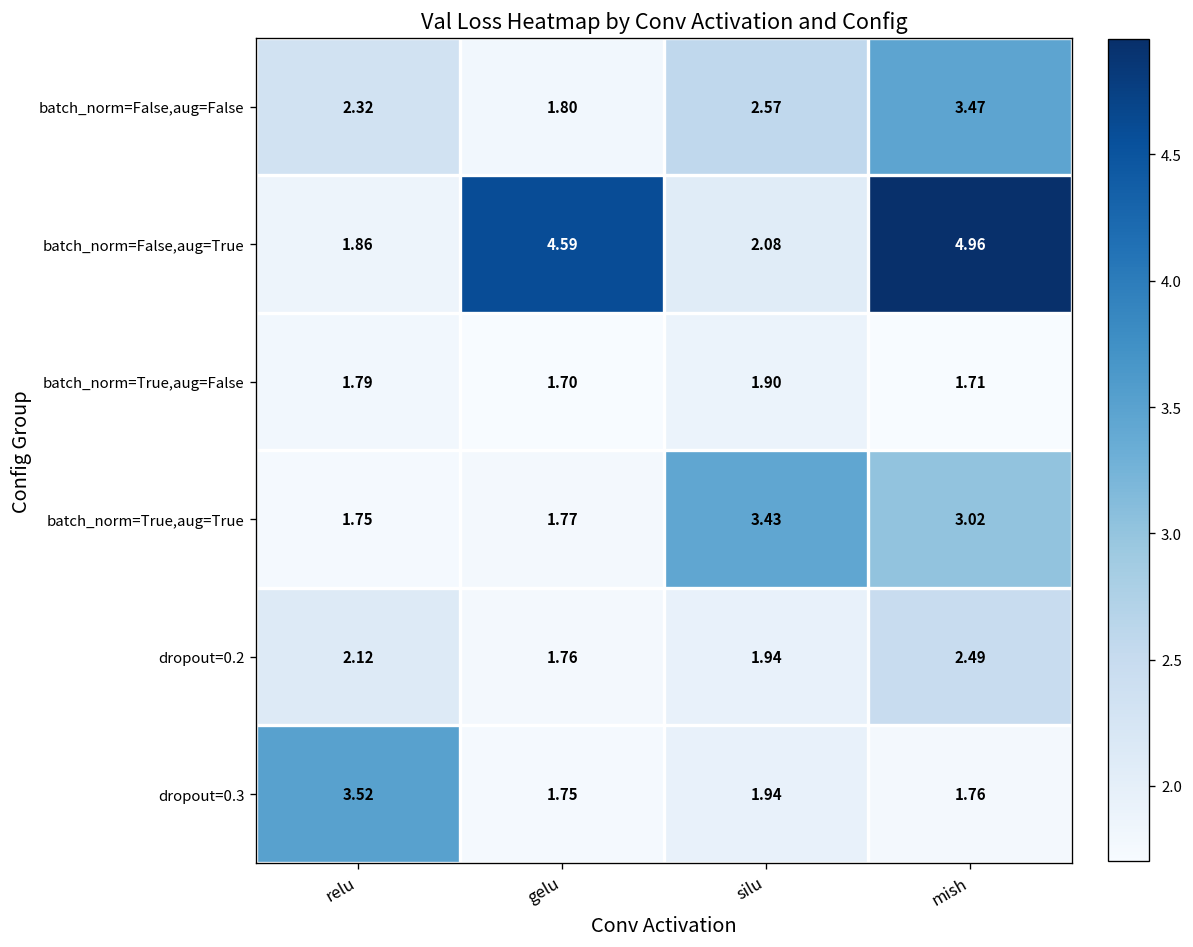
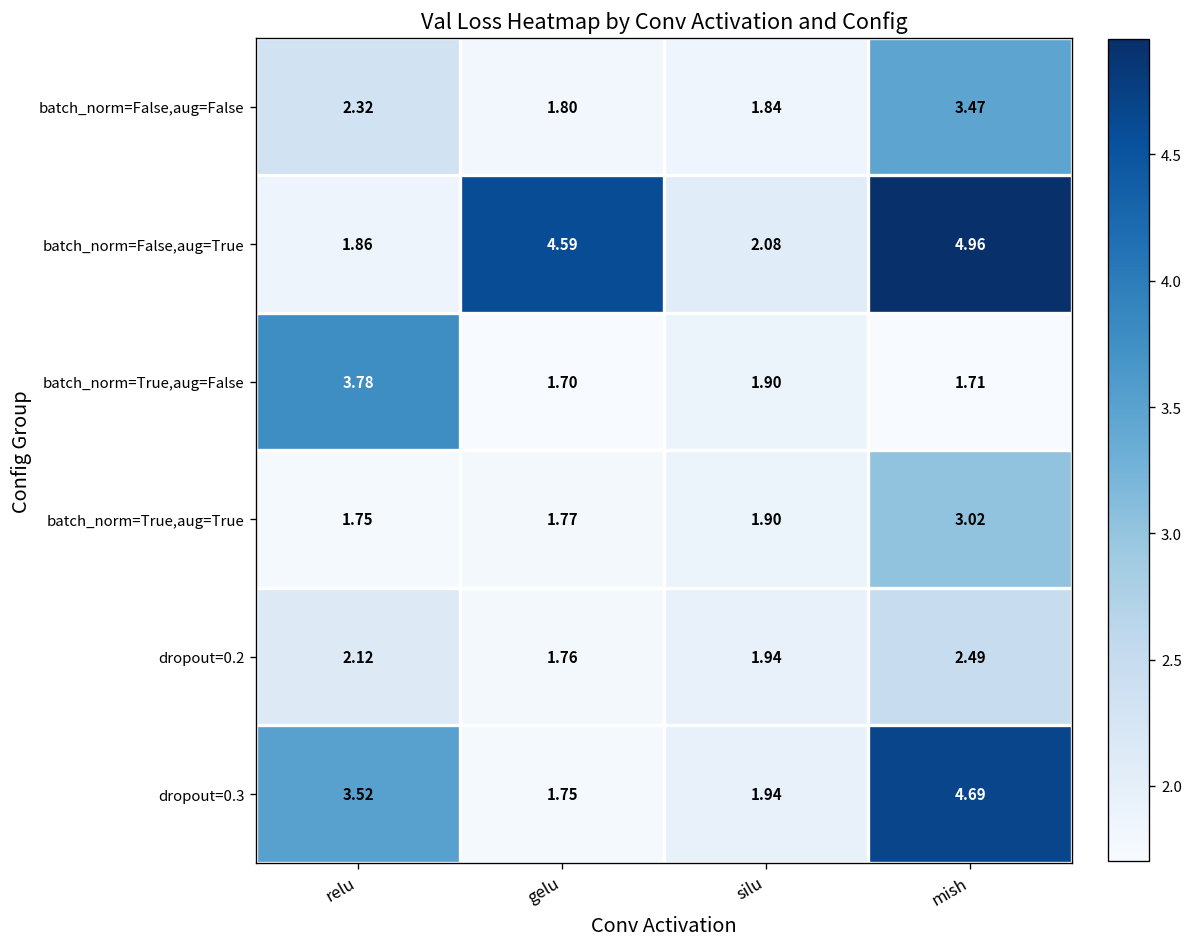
batch_norm=False,aug=False, silu: 2.57 -> 1.84
batch_norm=True,aug=False, relu: 1.79 -> 3.78
batch_norm=True,aug=True, silu: 3.43 -> 1.90
dropout=0.3, mish: 1.76 -> 4.69
